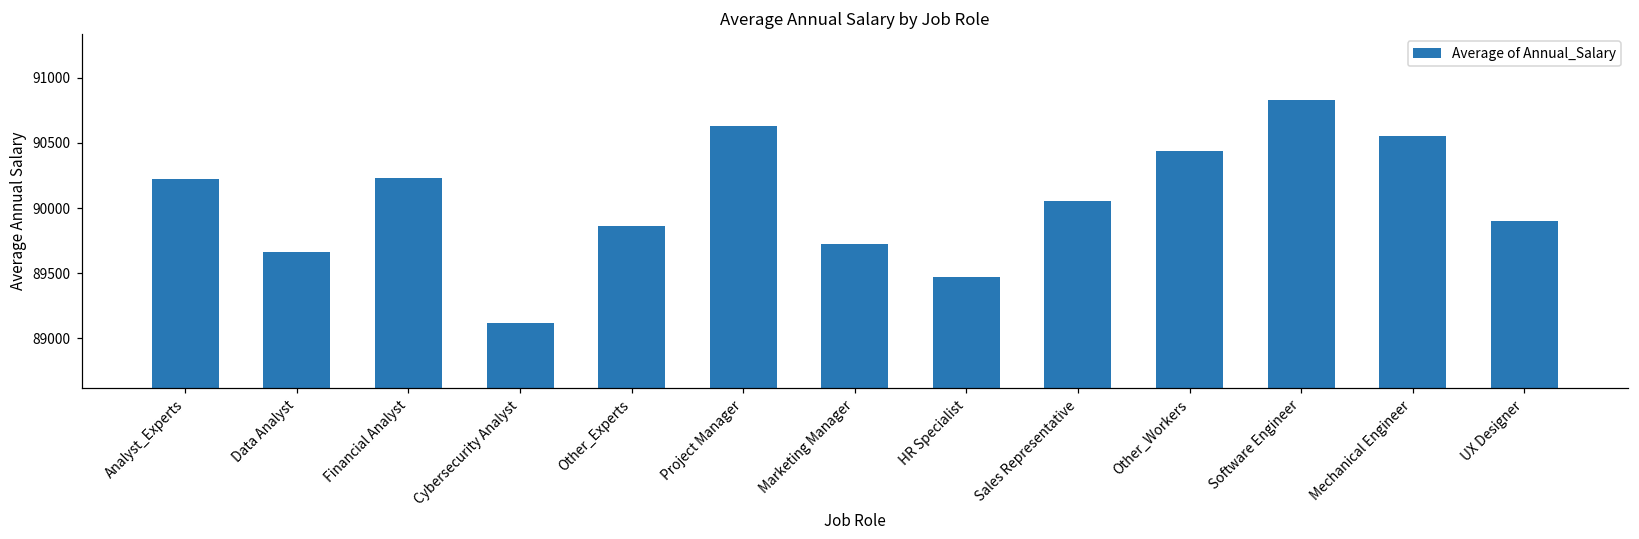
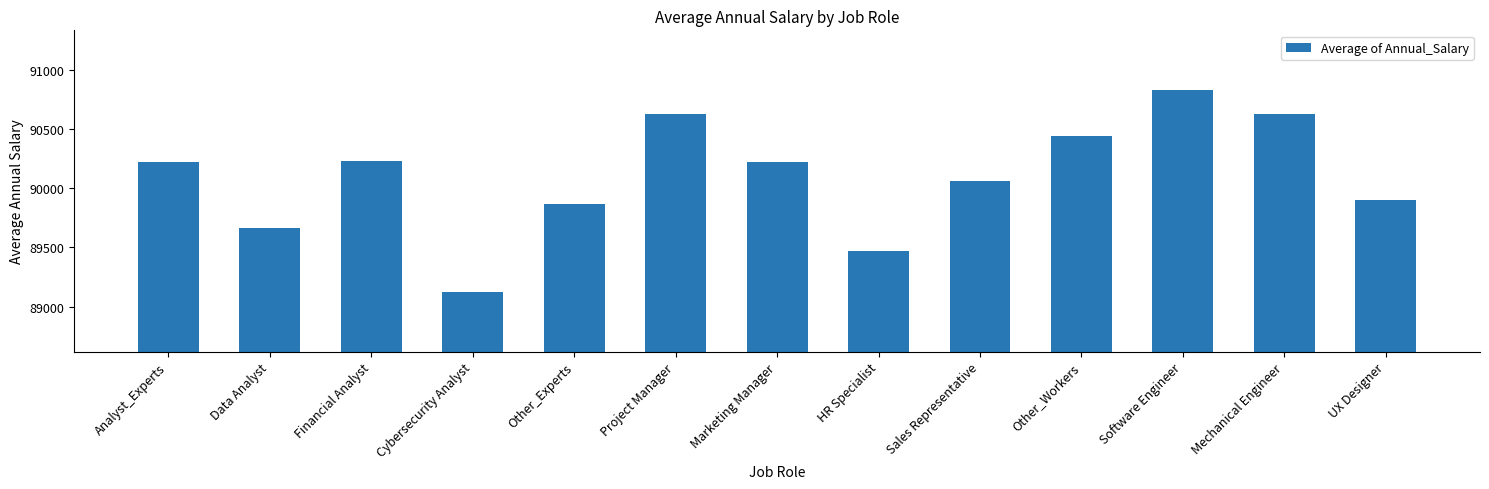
Marketing Manager: 89720 -> 90220
Mechanical Engineer: 90550 -> 90630
